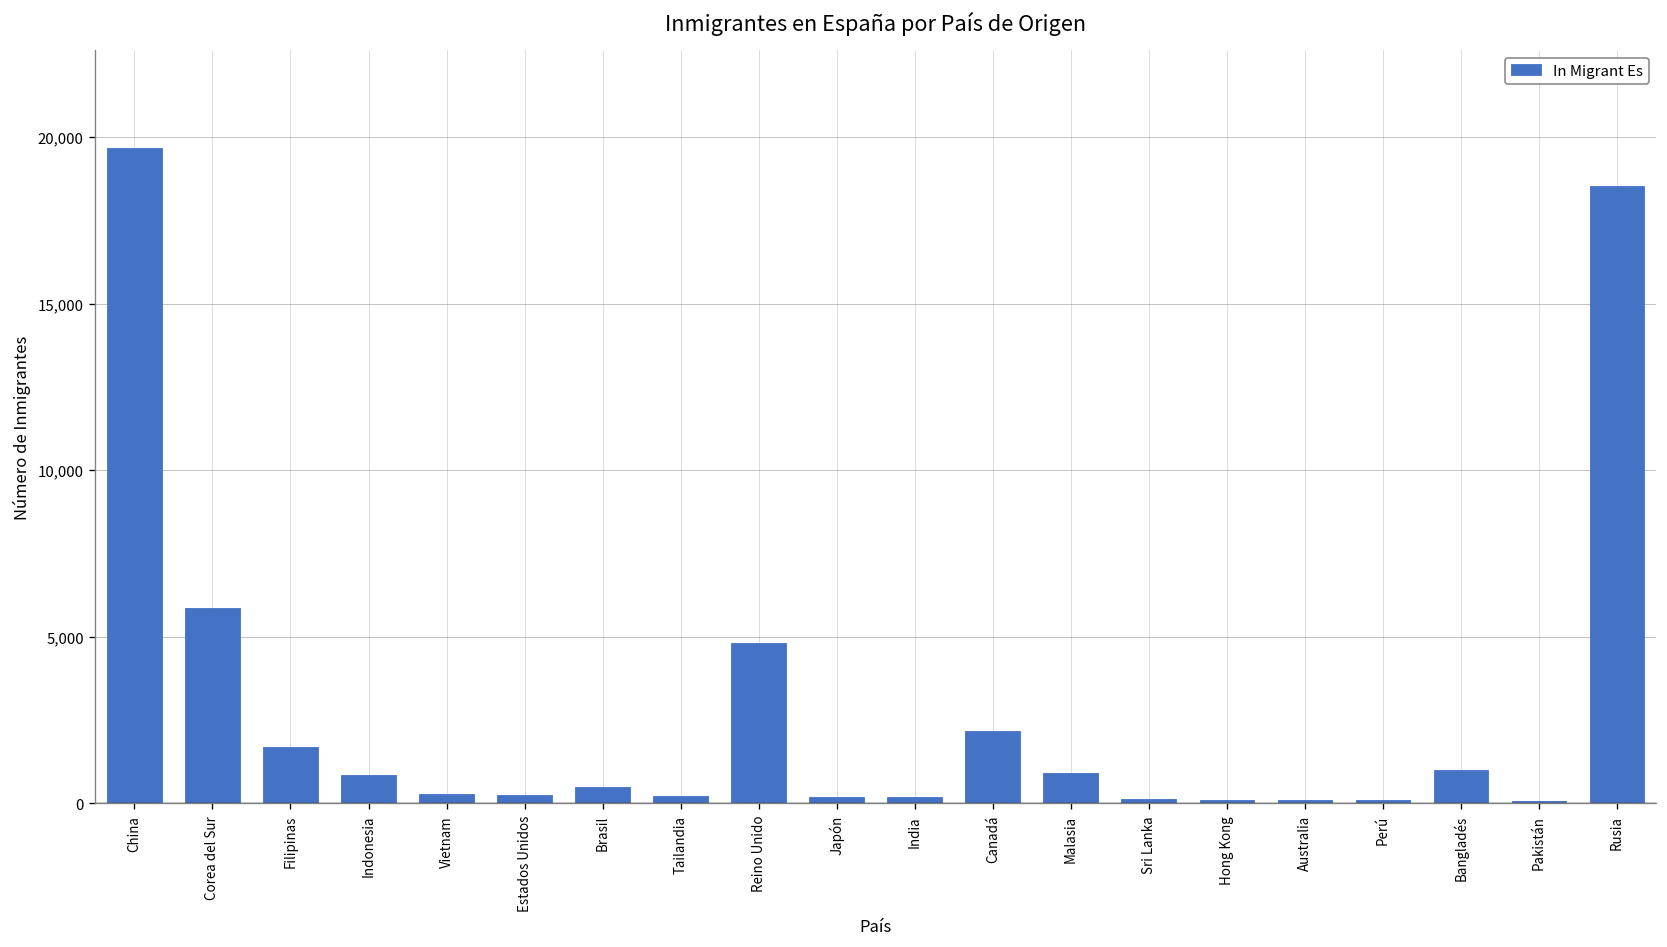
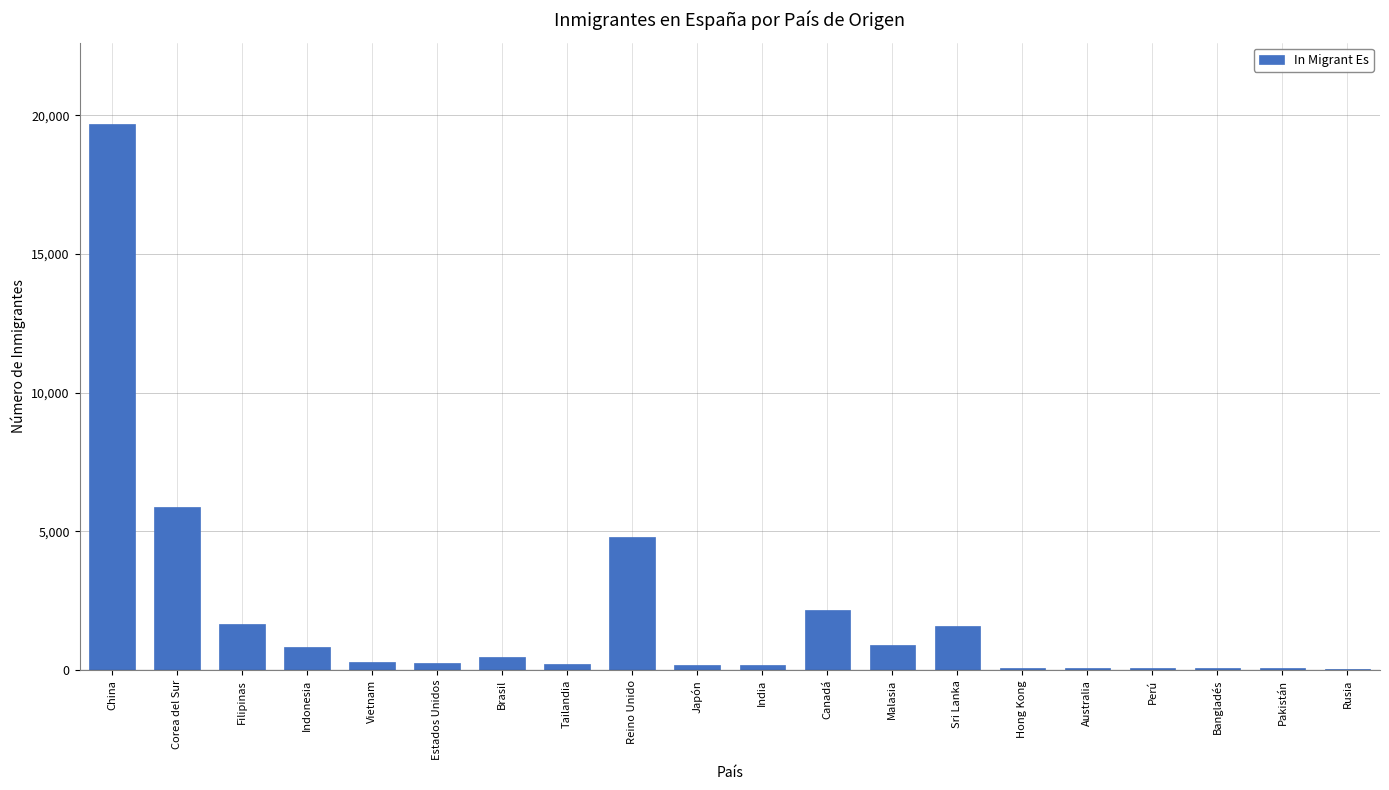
Sri Lanka: 100 -> 1,600
Bangladés: 1,000 -> 100
Rusia: 18,500 -> 0
